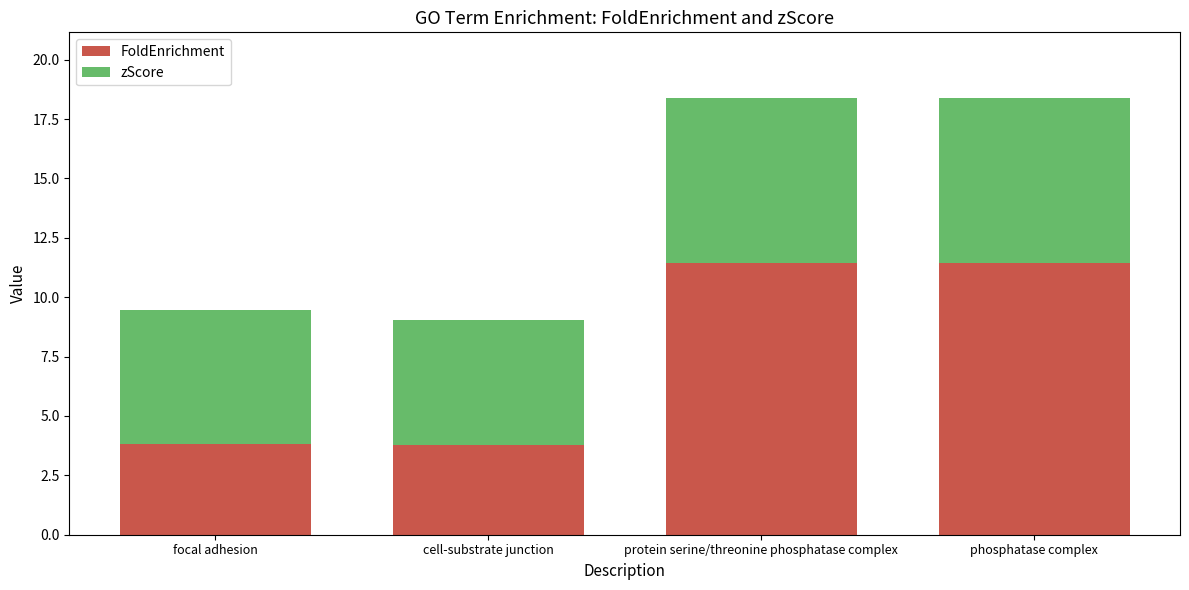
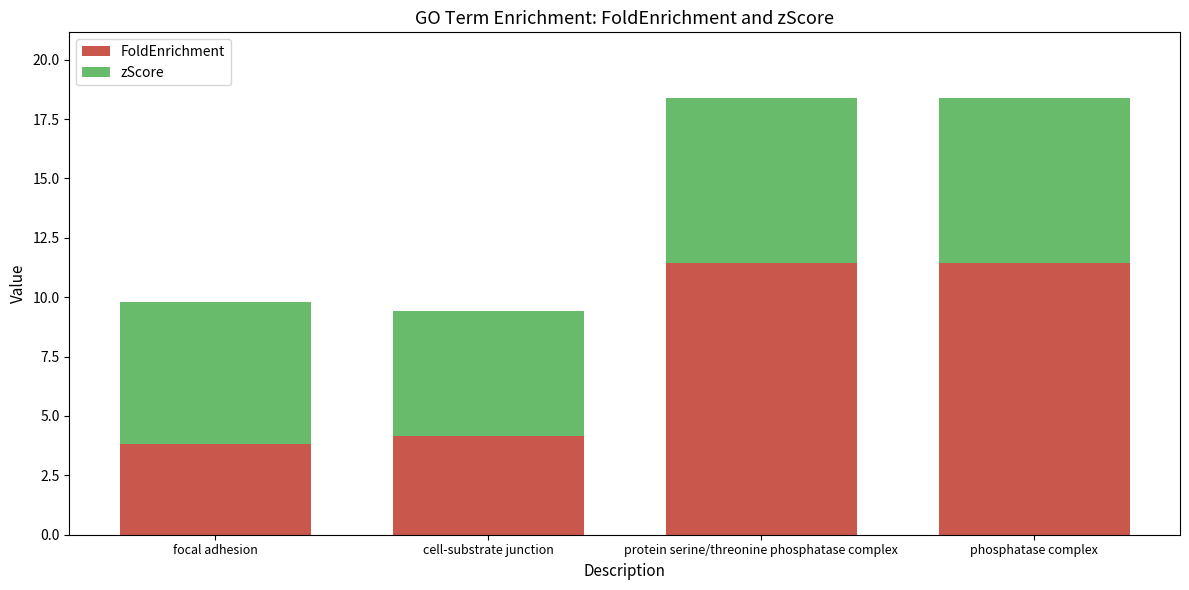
zScore, focal adhesion: 5.6 -> 6.0
FoldEnrichment, cell-substrate junction: 3.8 -> 4.1
